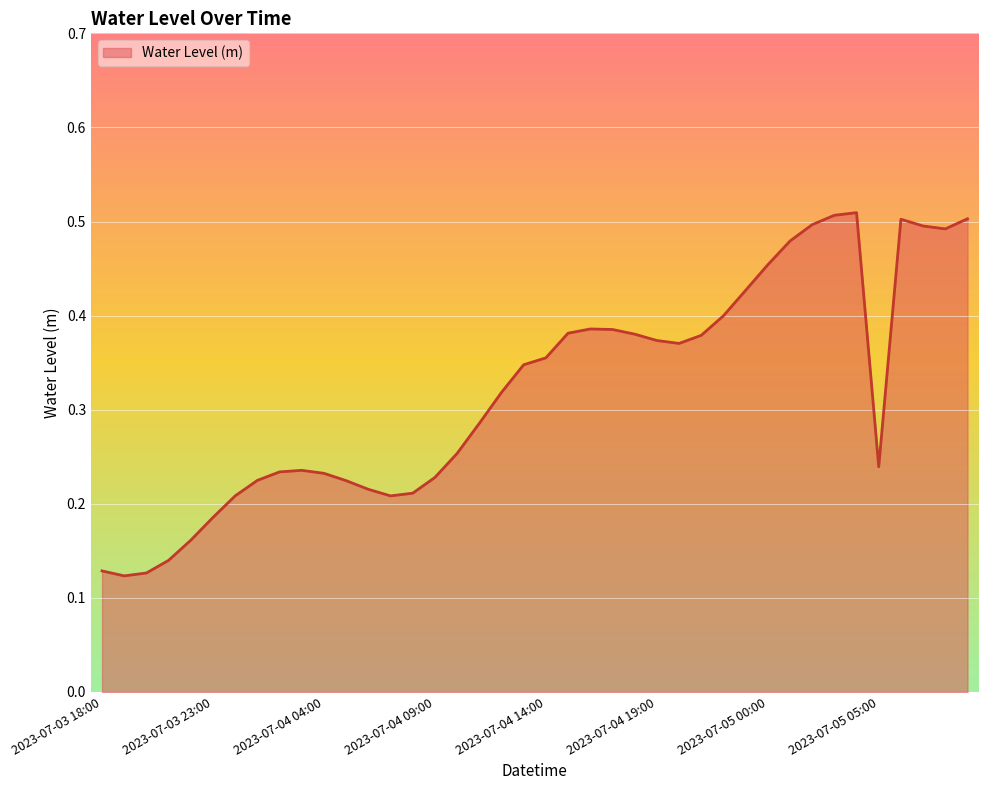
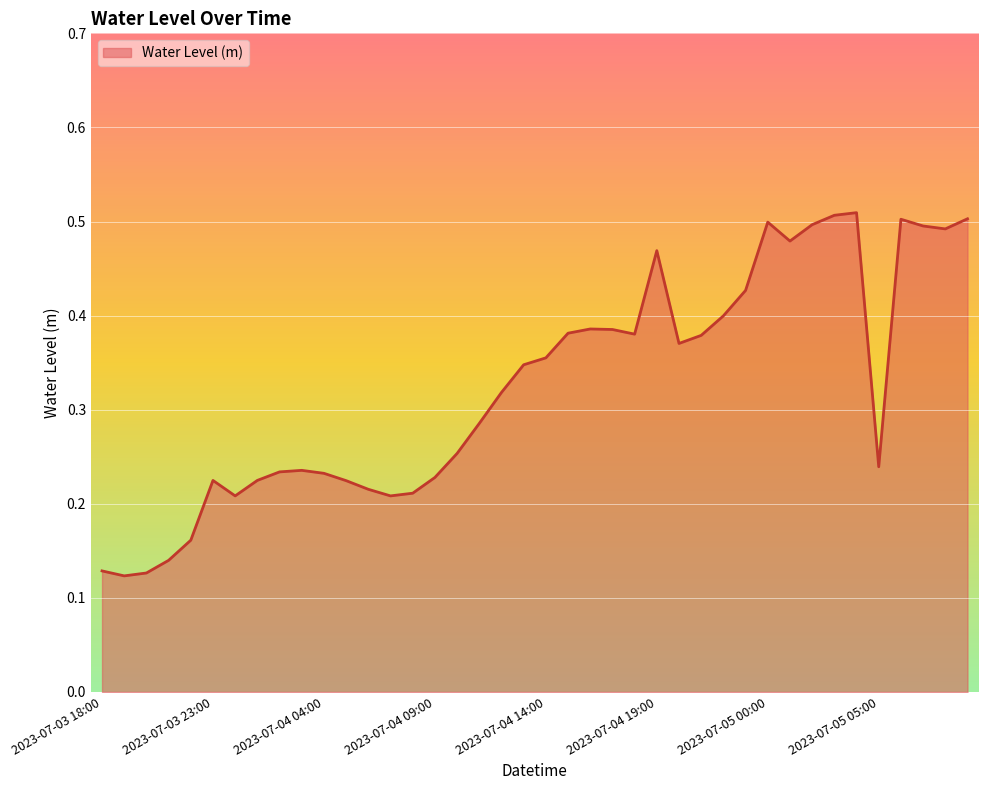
2023-07-03 23:00: 0.19 -> 0.22
2023-07-04 19:00: 0.37 -> 0.47
2023-07-05 00:00: 0.45 -> 0.50
